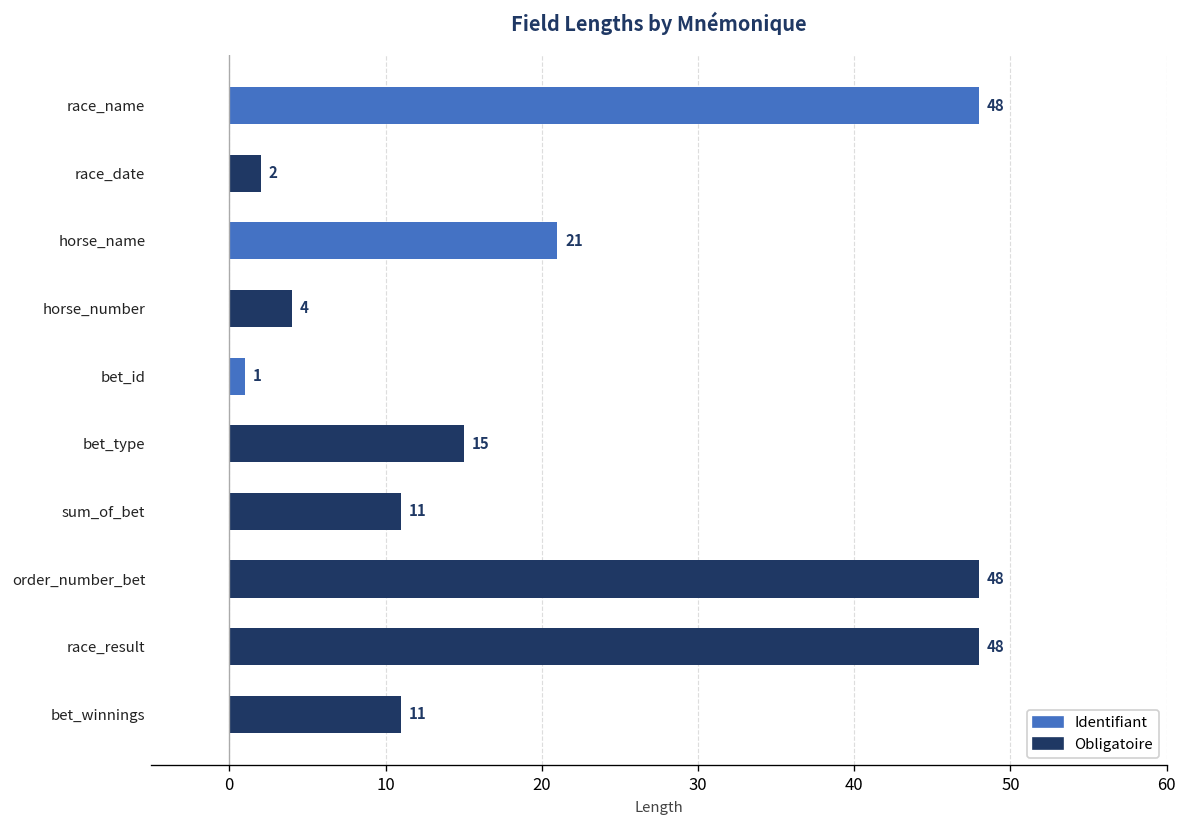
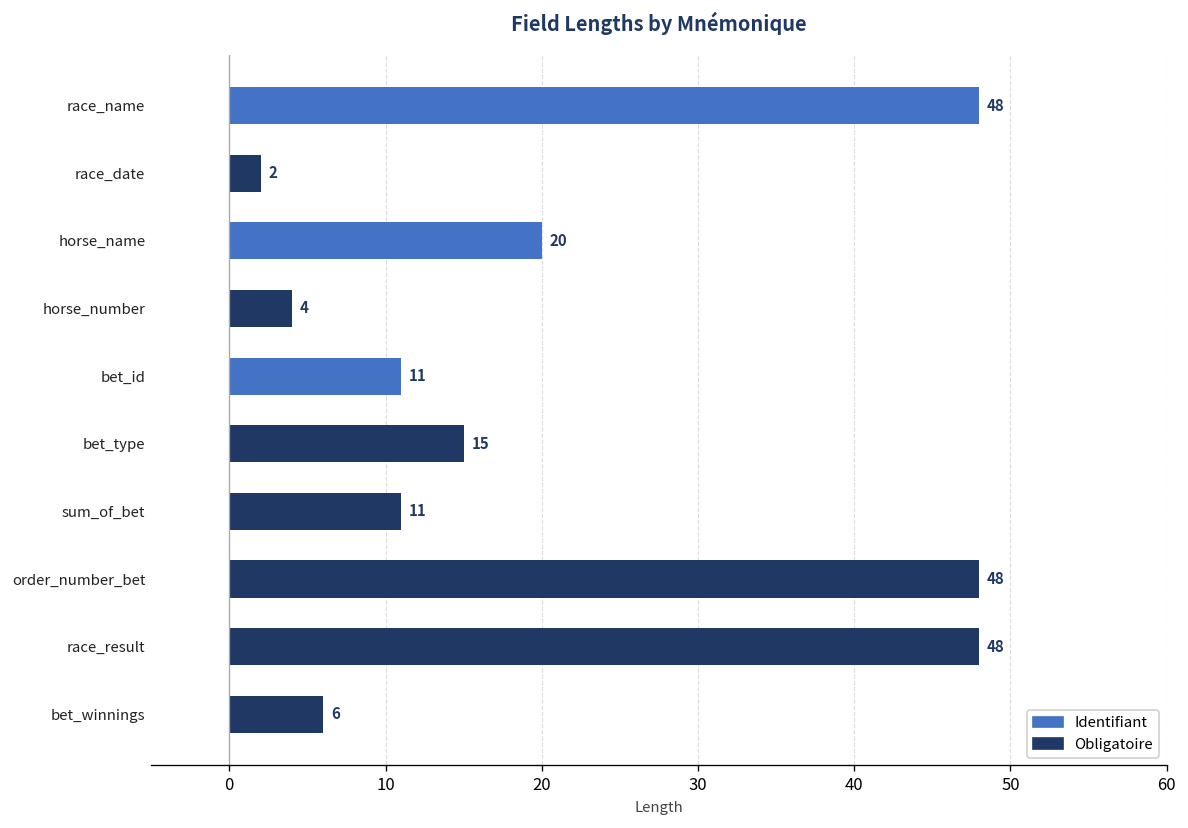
horse_name: 21 -> 20
bet_id: 1 -> 11
bet_winnings: 11 -> 6
